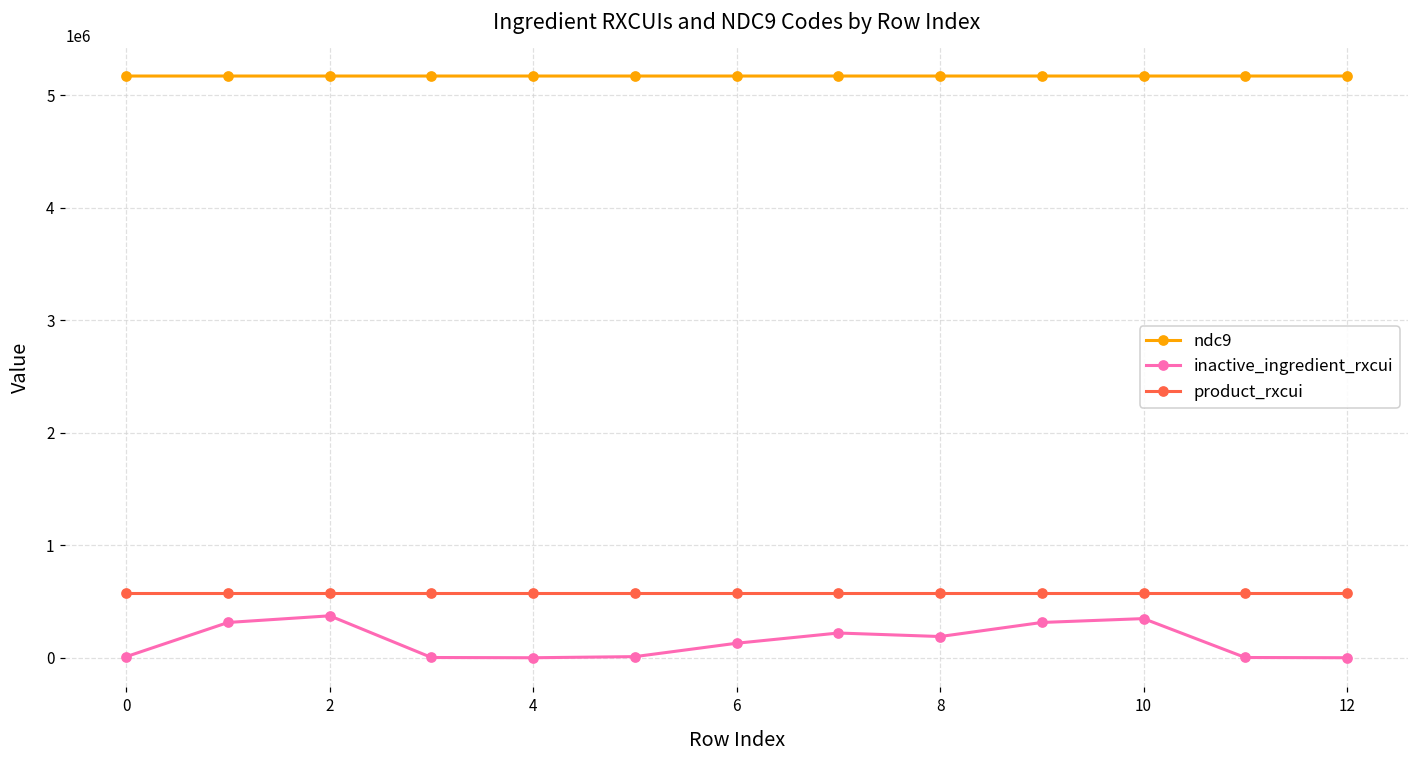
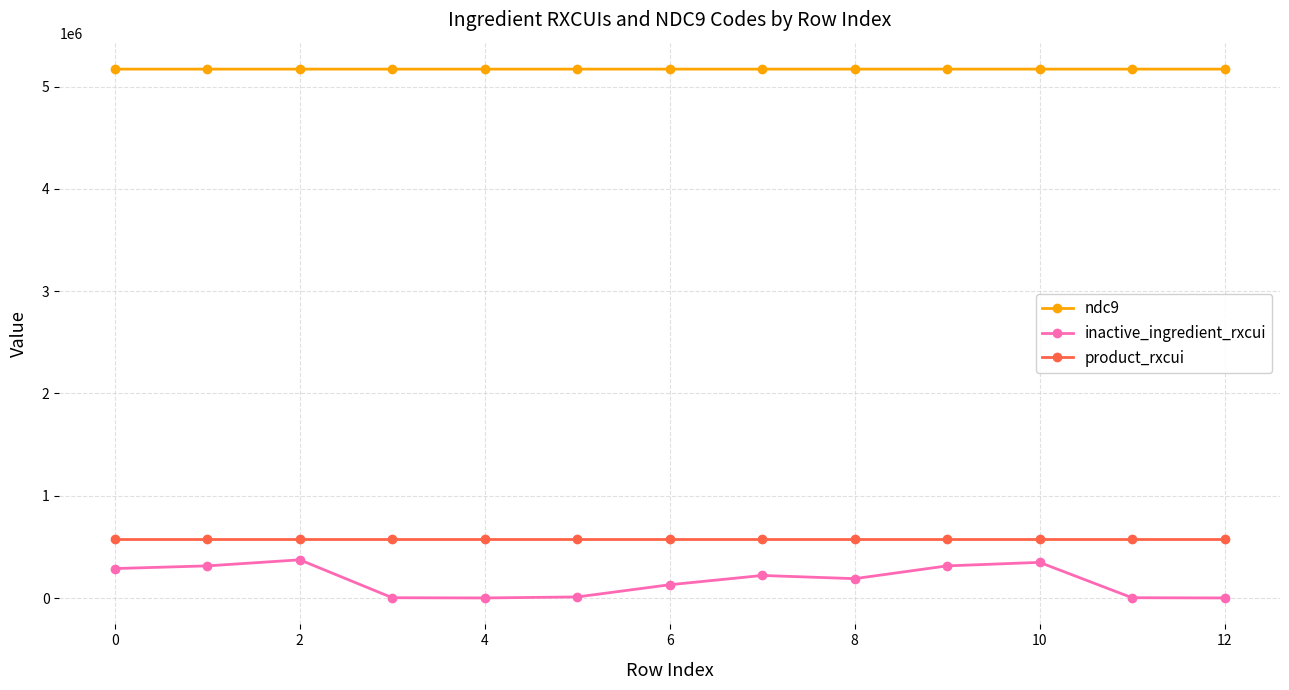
inactive_ingredient_rxcui, 0: 10000 -> 290000
